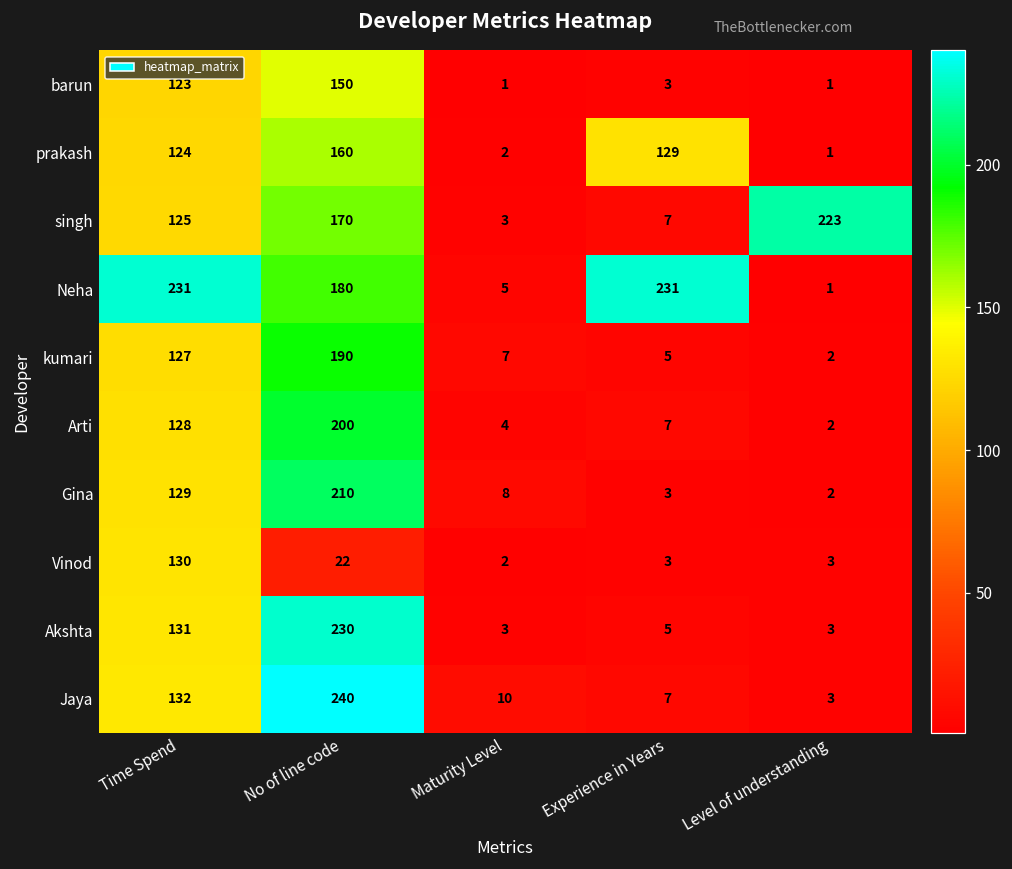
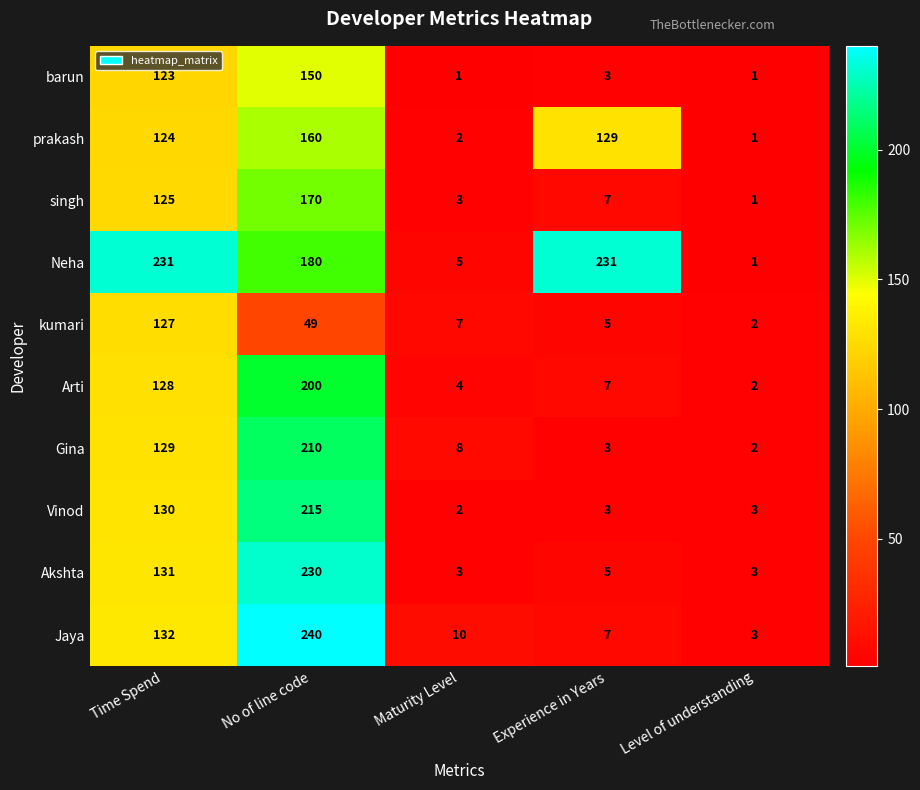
singh, Level of understanding: 223 -> 1
kumari, No of line code: 190 -> 49
Vinod, No of line code: 22 -> 215
